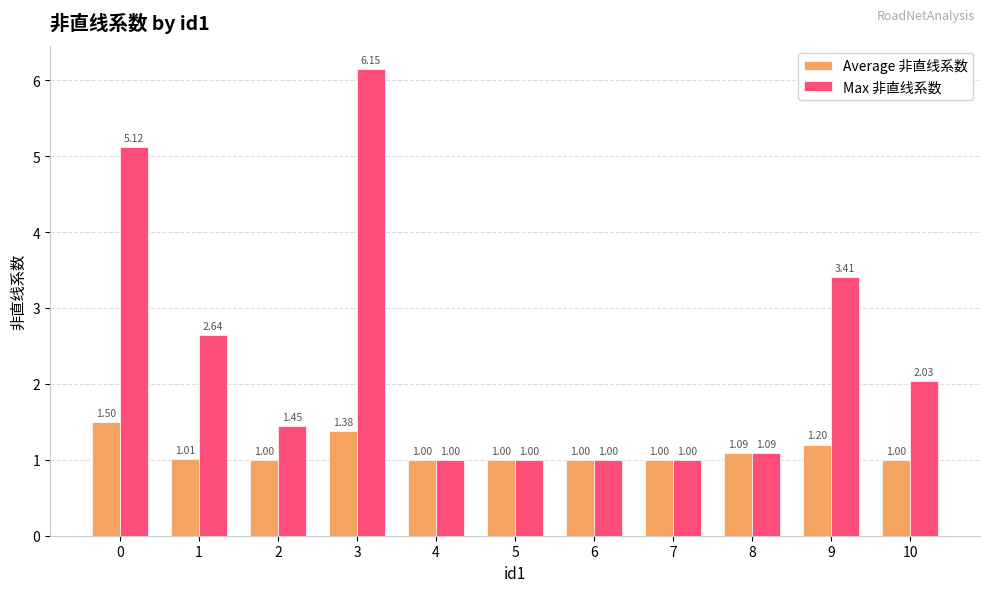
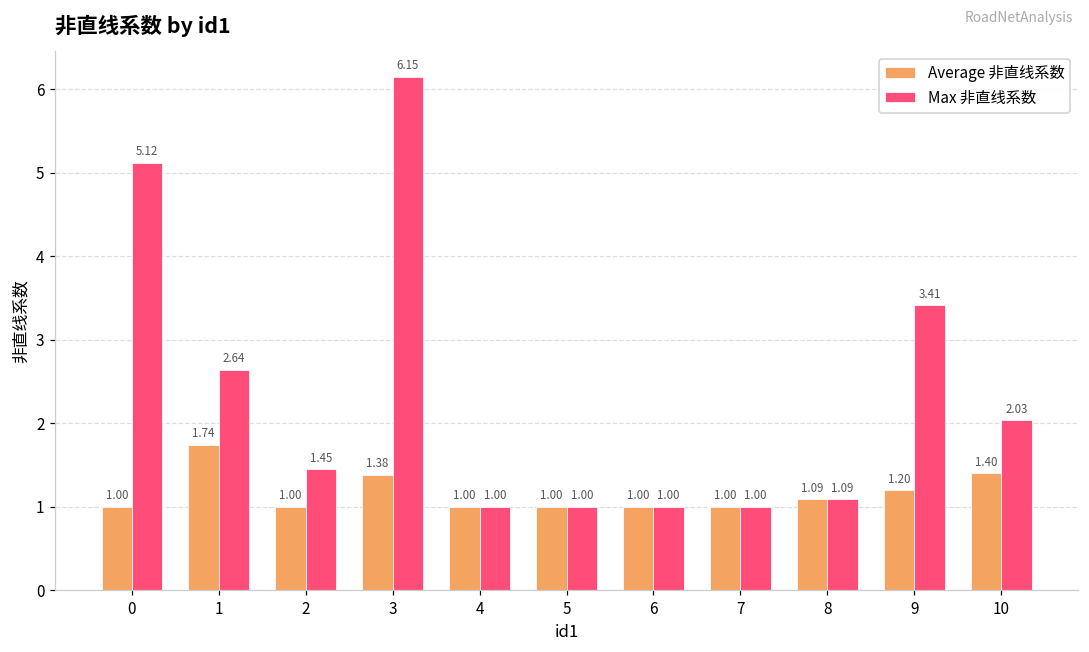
Average 非直线系数, 0: 1.50 -> 1.00
Average 非直线系数, 1: 1.01 -> 1.74
Average 非直线系数, 10: 1.00 -> 1.40
